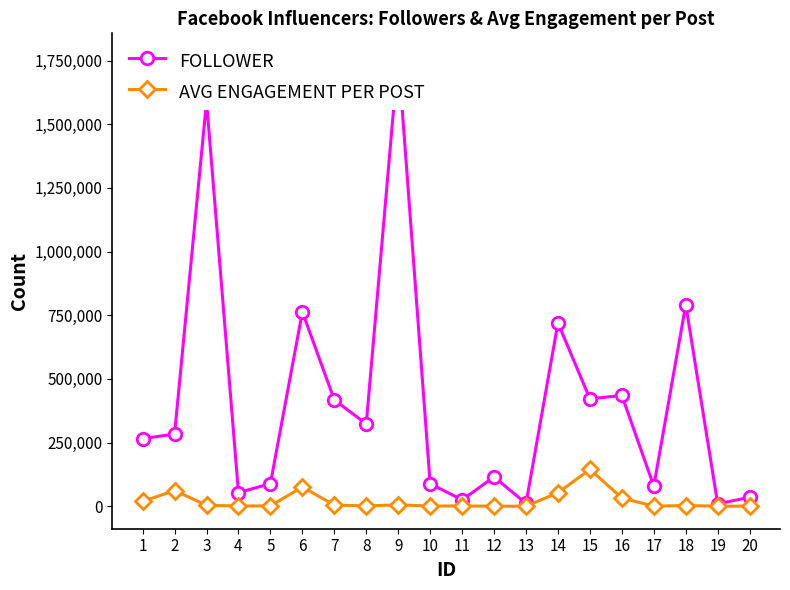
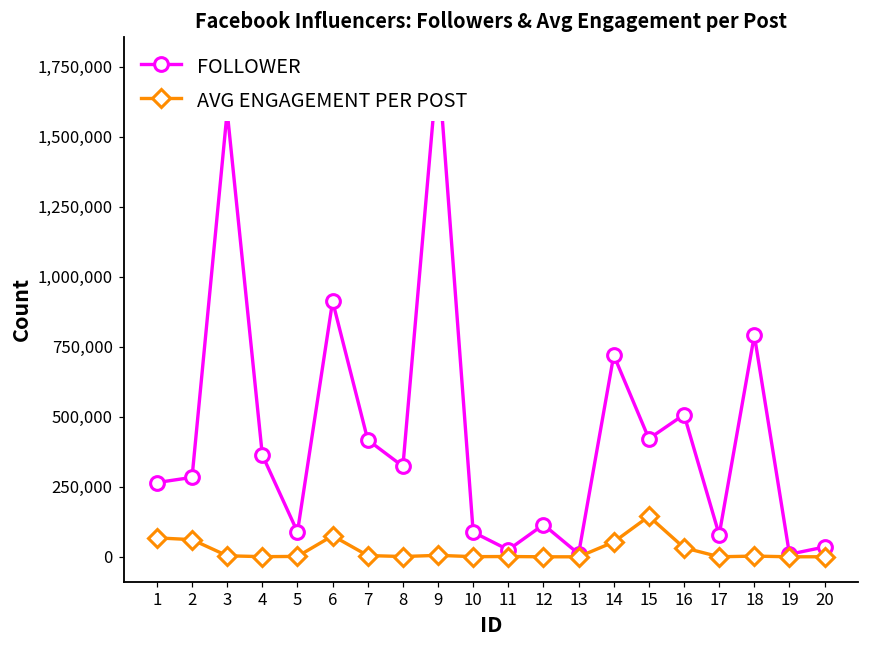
AVG ENGAGEMENT PER POST, 1: 20,000 -> 70,000
FOLLOWER, 4: 50,000 -> 360,000
FOLLOWER, 6: 760,000 -> 910,000
FOLLOWER, 16: 440,000 -> 510,000
